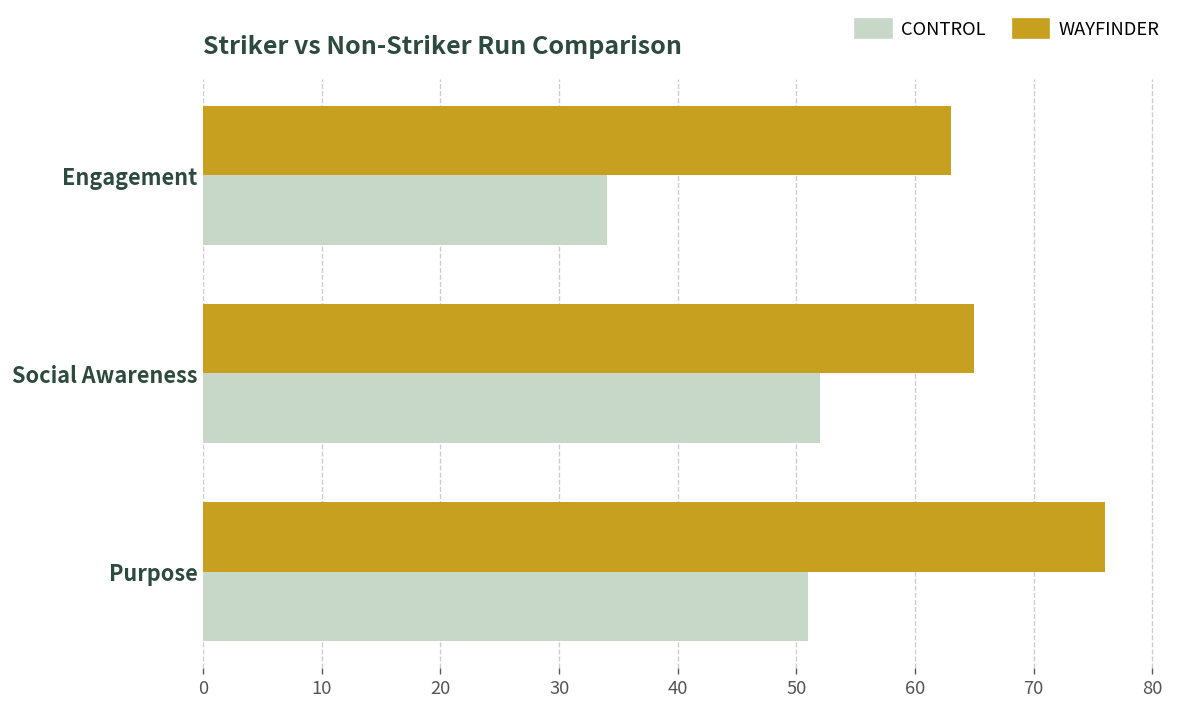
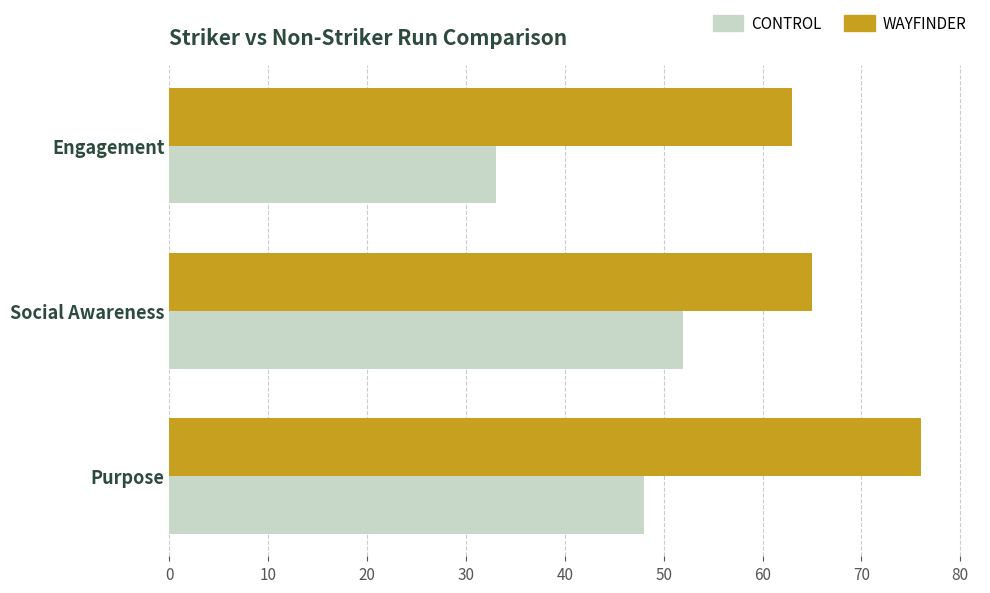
CONTROL, Engagement: 34 -> 33
CONTROL, Purpose: 51 -> 48
